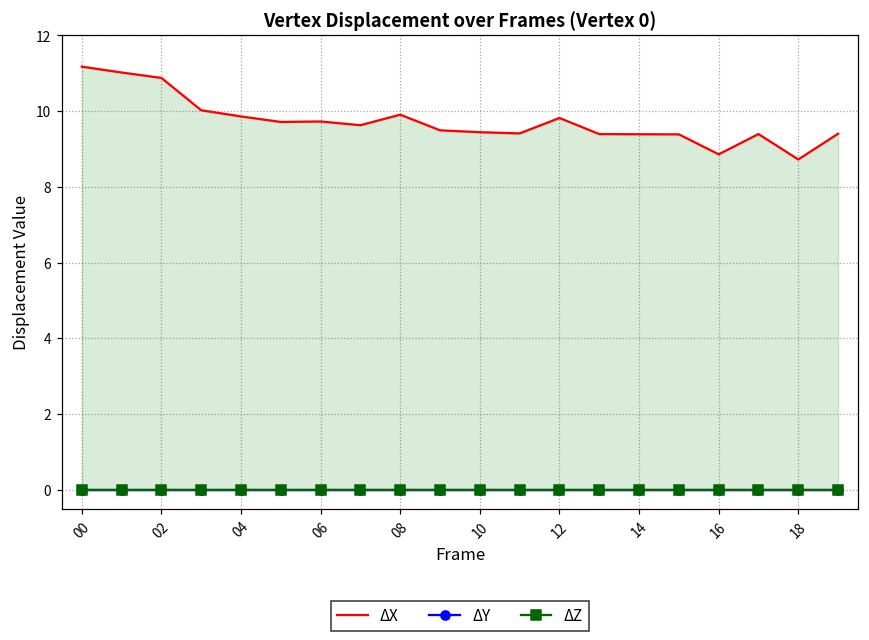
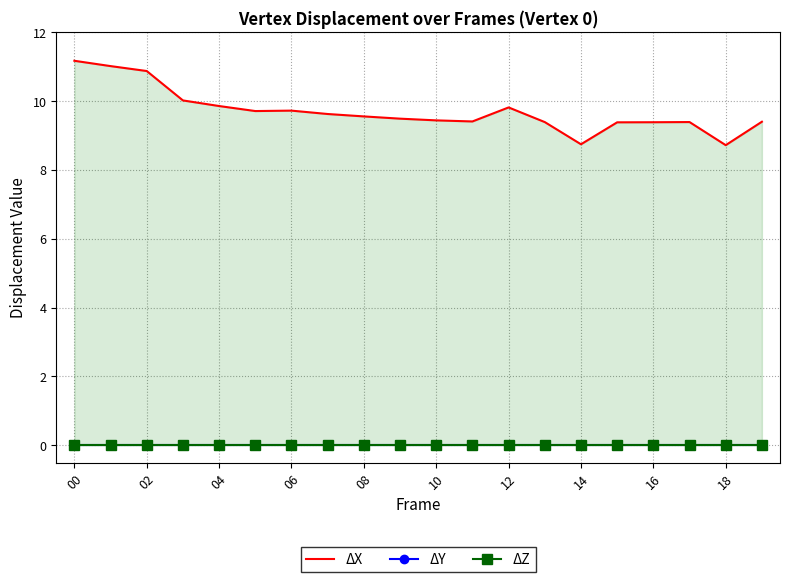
ΔX, 08: 9.9 -> 9.6
ΔX, 14: 9.4 -> 8.7
ΔX, 16: 8.9 -> 9.4
